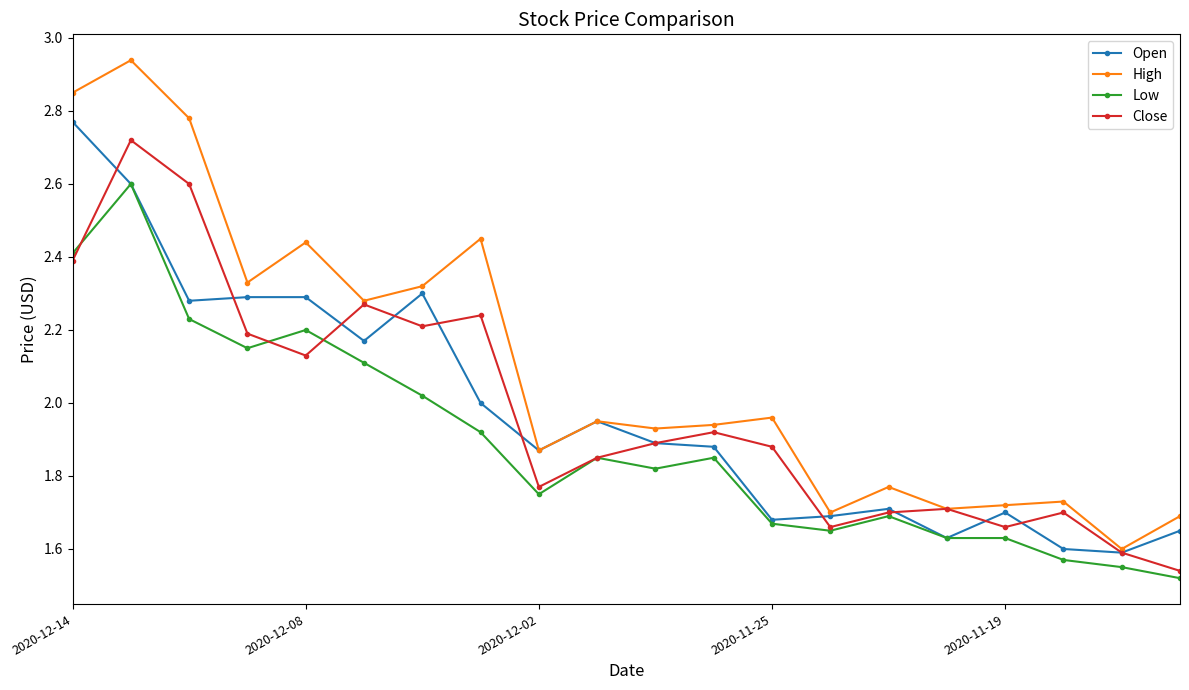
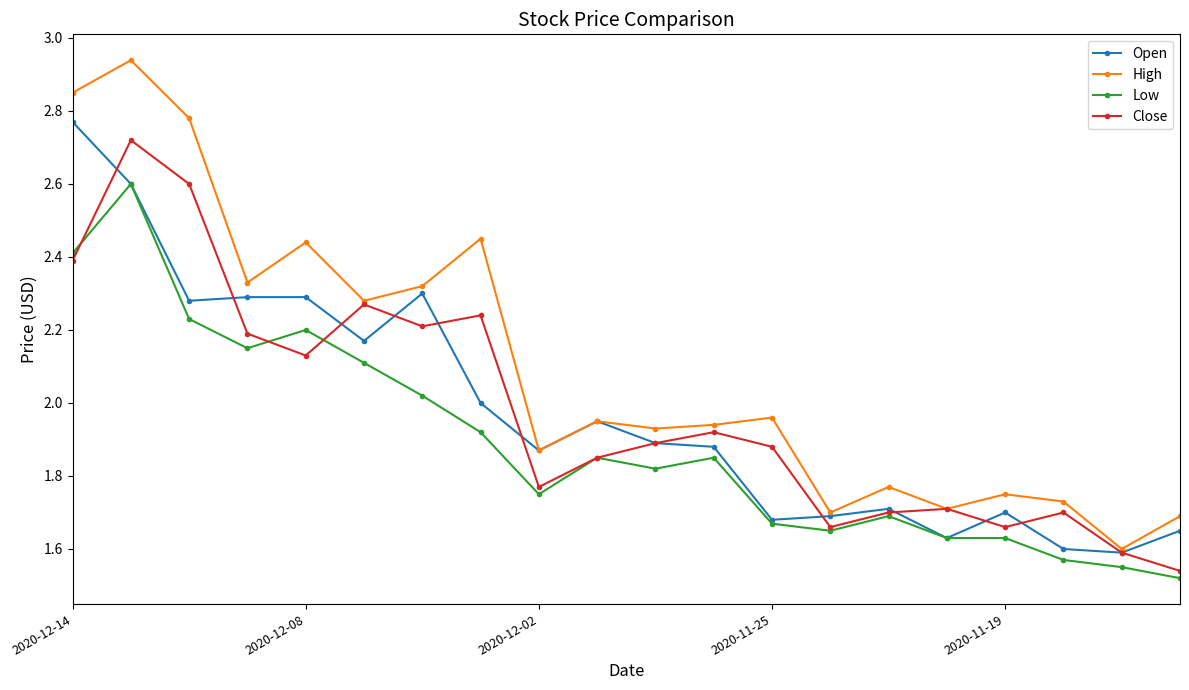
High, 2020-11-19: 1.72 -> 1.75
